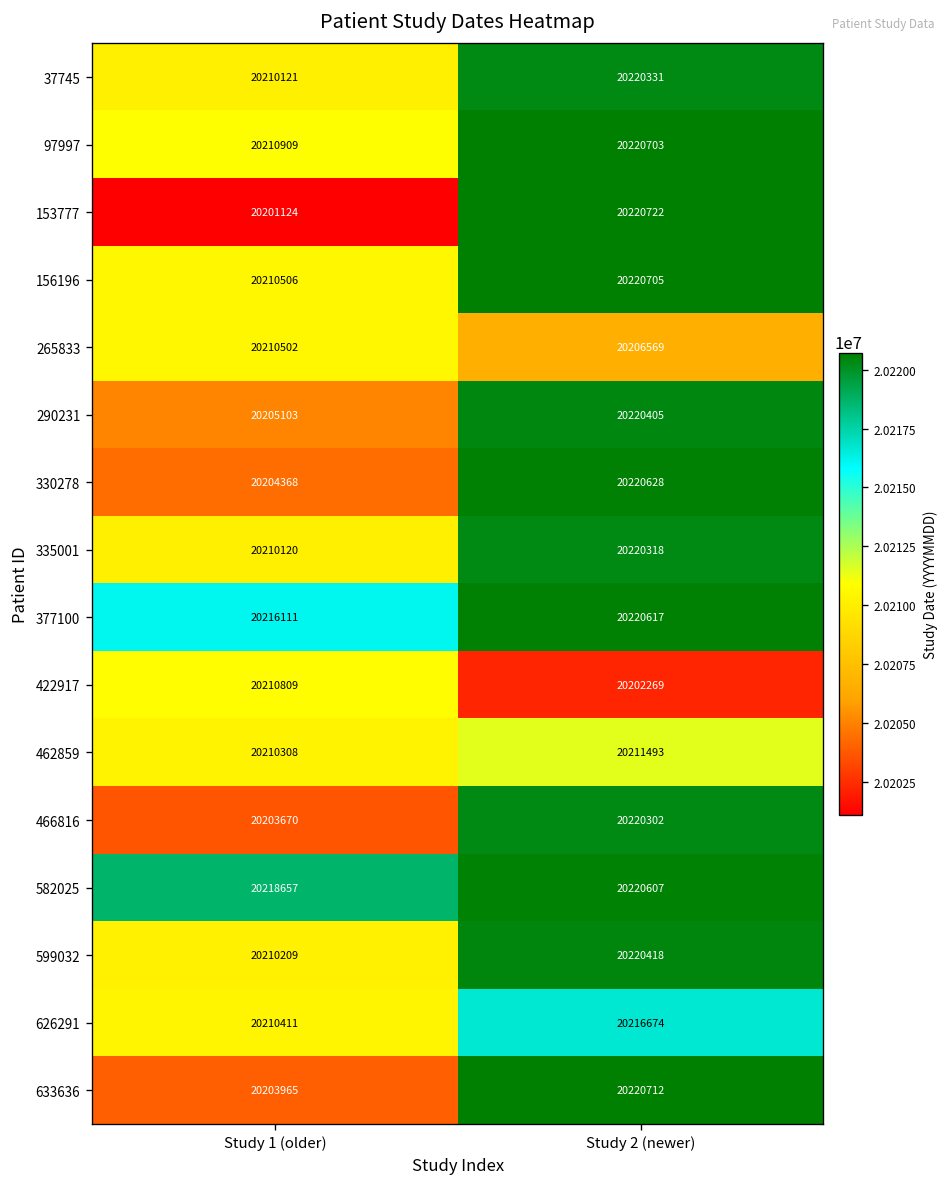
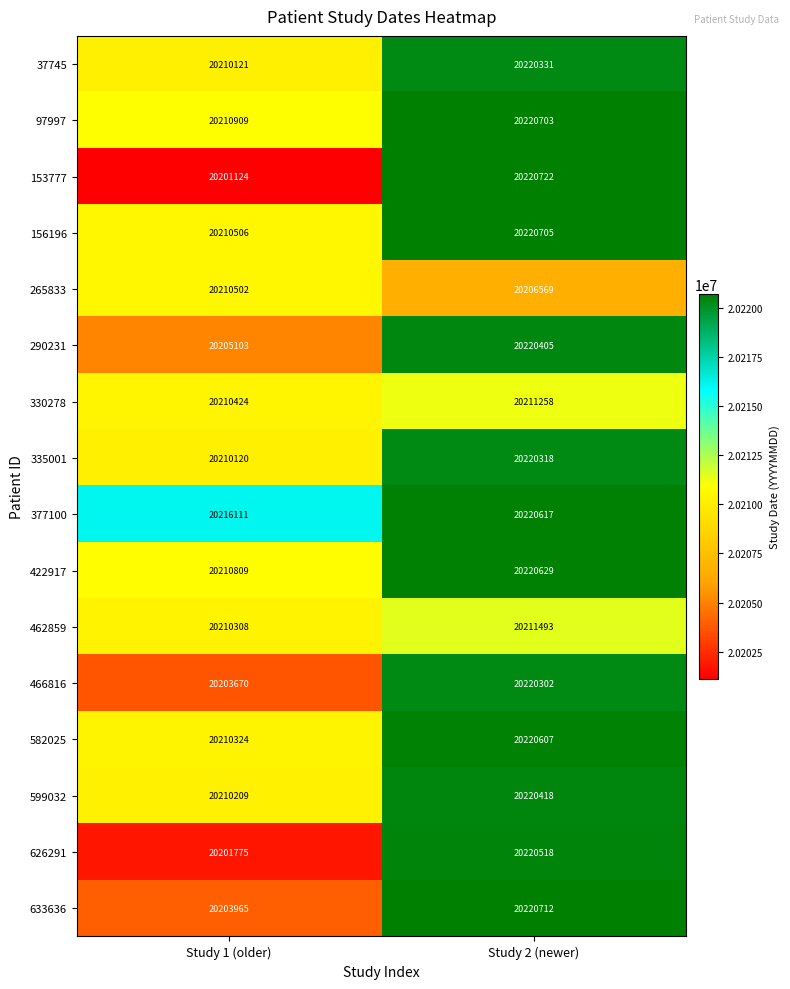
330278, Study 1 (older): 20204368 -> 20210424
330278, Study 2 (newer): 20220628 -> 20211258
422917, Study 2 (newer): 20202269 -> 20220629
582025, Study 1 (older): 20218657 -> 20210324
626291, Study 1 (older): 20210411 -> 20201775
626291, Study 2 (newer): 20216674 -> 20220518
